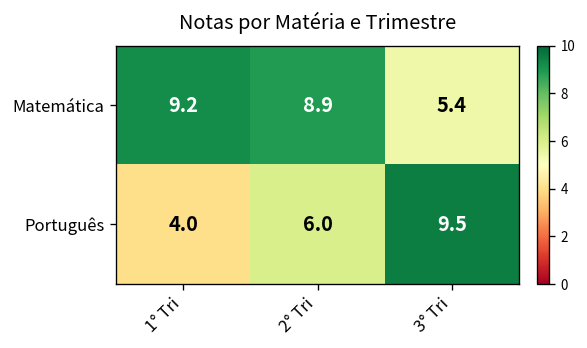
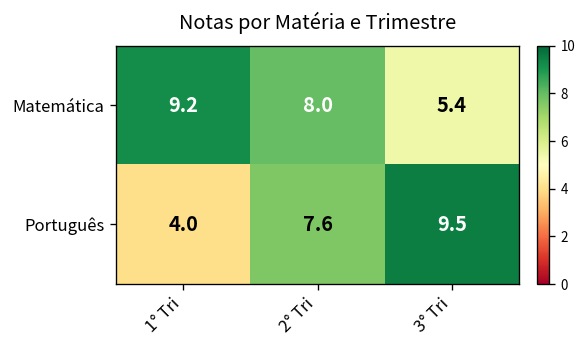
Matemática, 2° Tri: 8.9 -> 8.0
Português, 2° Tri: 6.0 -> 7.6
